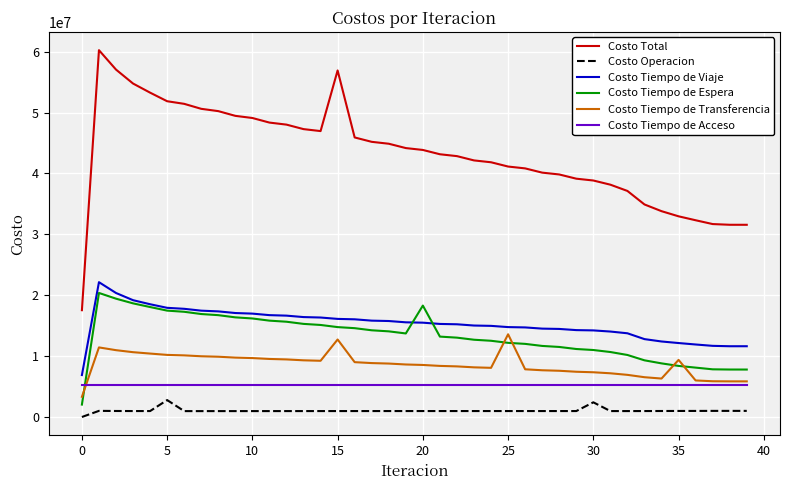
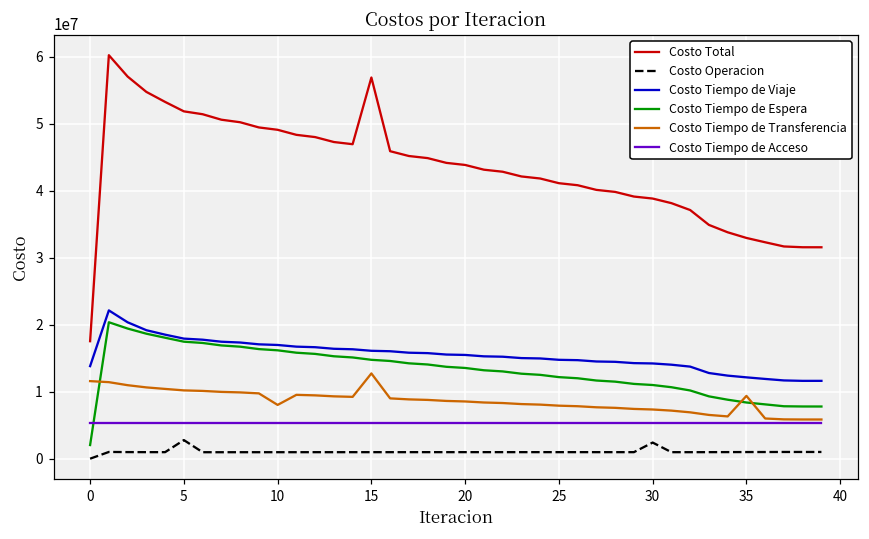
Costo Tiempo de Viaje, 0: 7000000 -> 14000000
Costo Tiempo de Transferencia, 0: 3000000 -> 12000000
Costo Tiempo de Transferencia, 10: 10000000 -> 8000000
Costo Tiempo de Espera, 20: 18000000 -> 14000000
Costo Tiempo de Transferencia, 25: 14000000 -> 8000000
